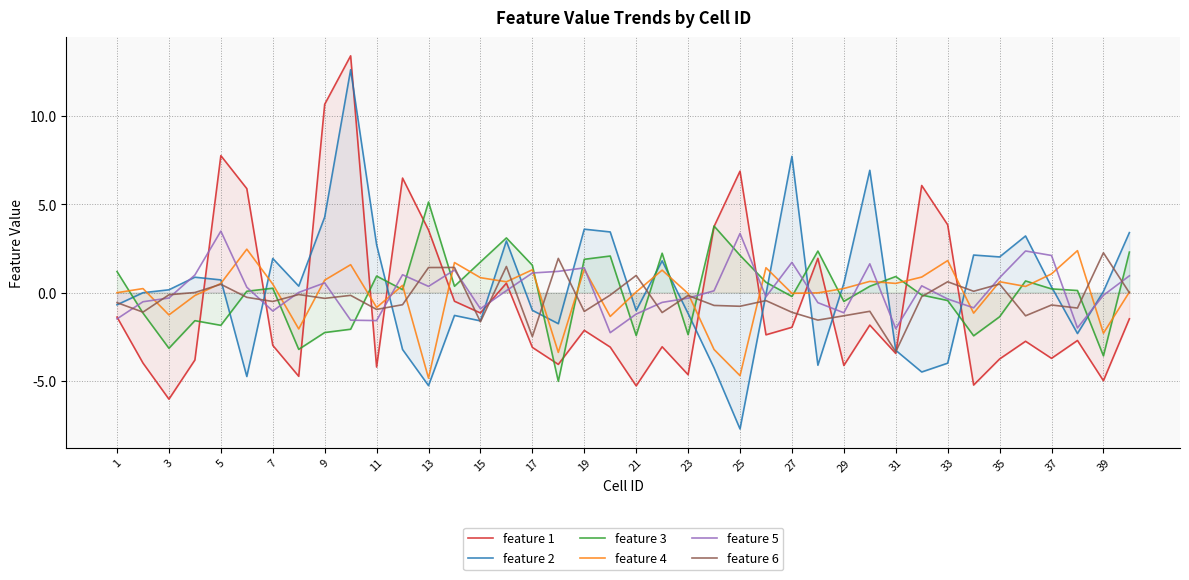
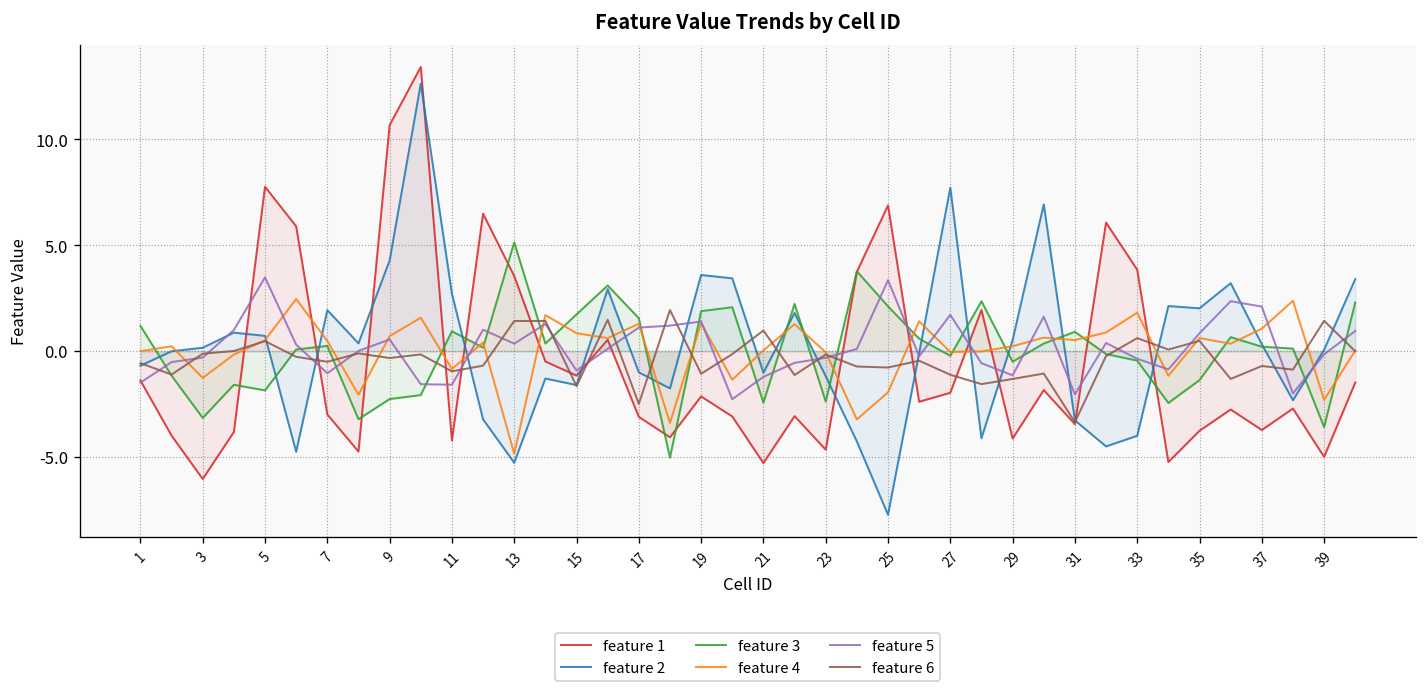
feature 4, 25: -4.7 -> -1.9
feature 6, 39: 2.3 -> 1.4
